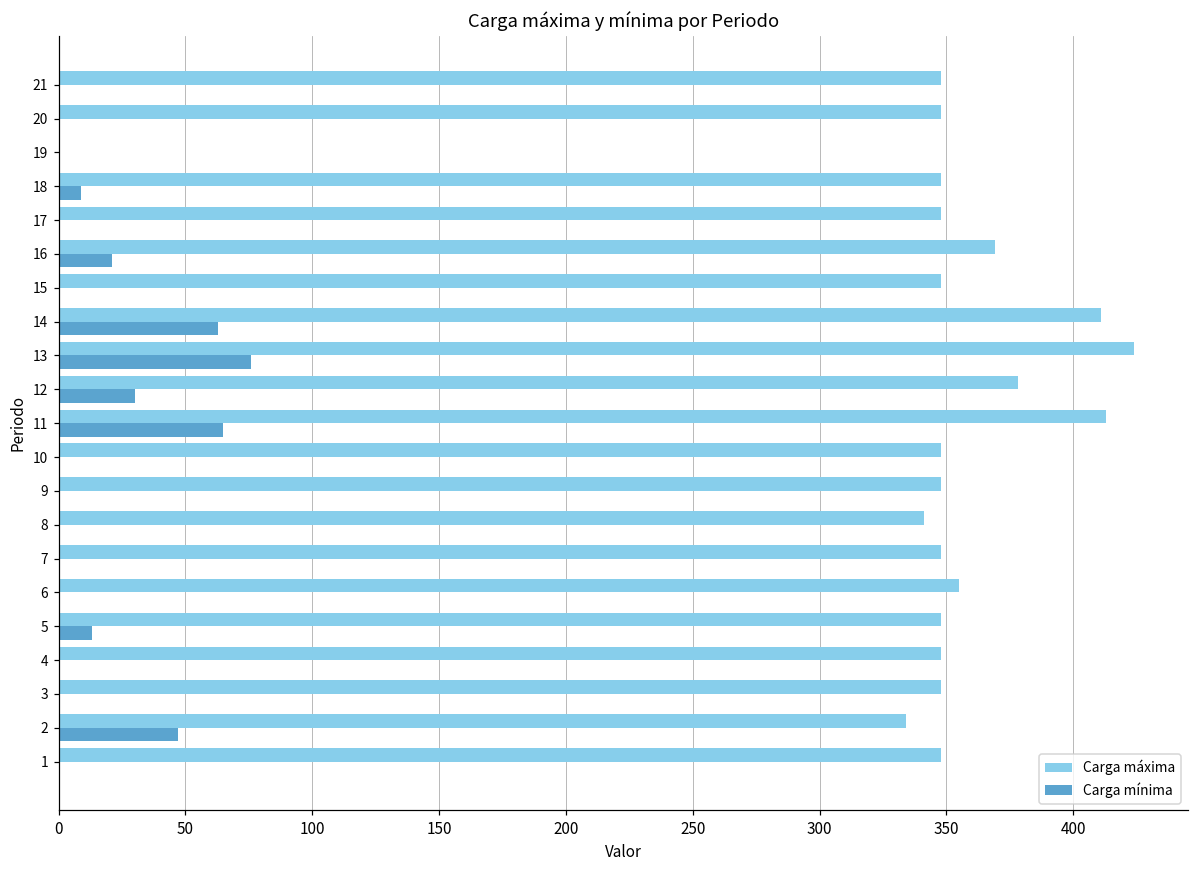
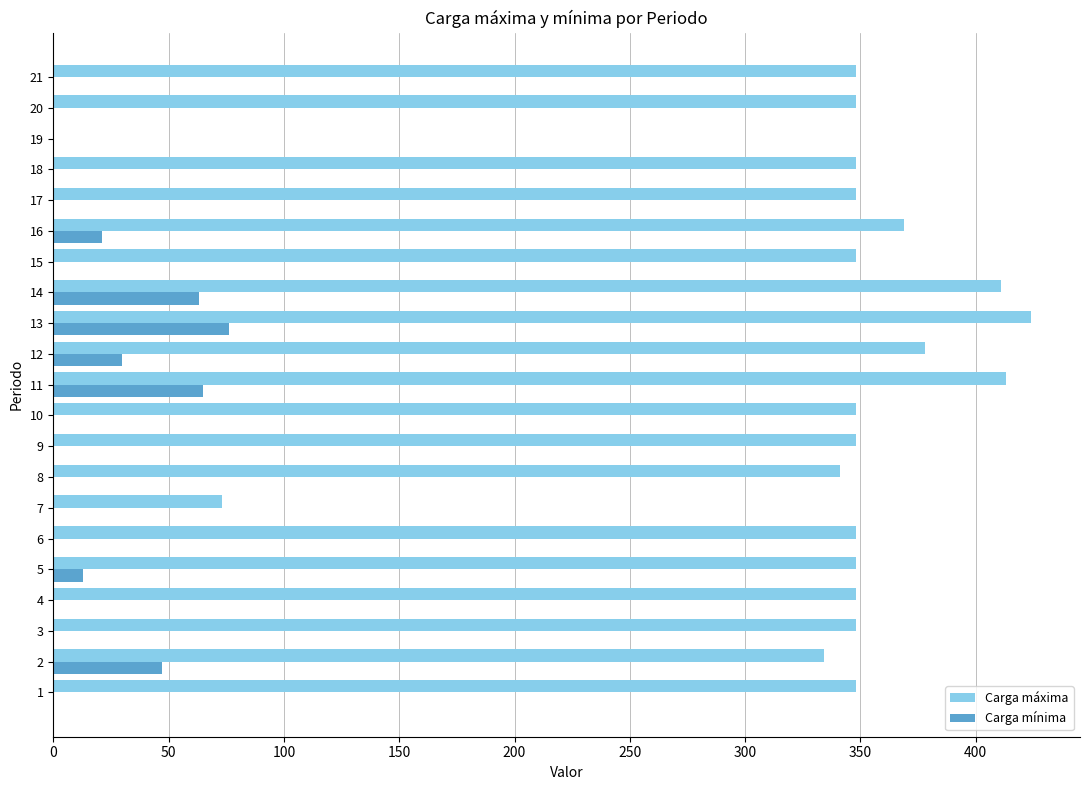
Carga mínima, 18: 9 -> 0
Carga máxima, 7: 348 -> 73
Carga máxima, 6: 355 -> 348
